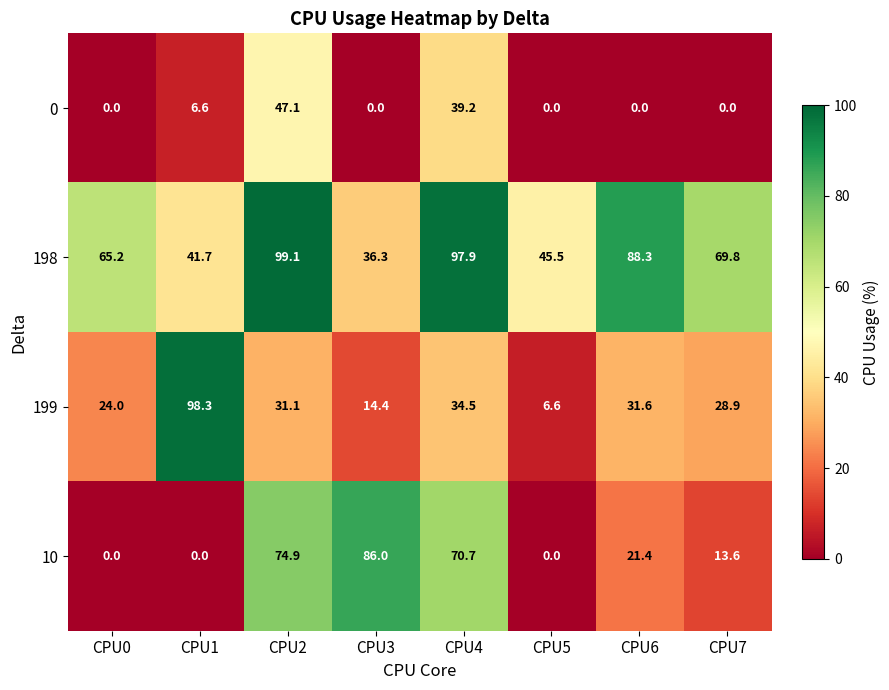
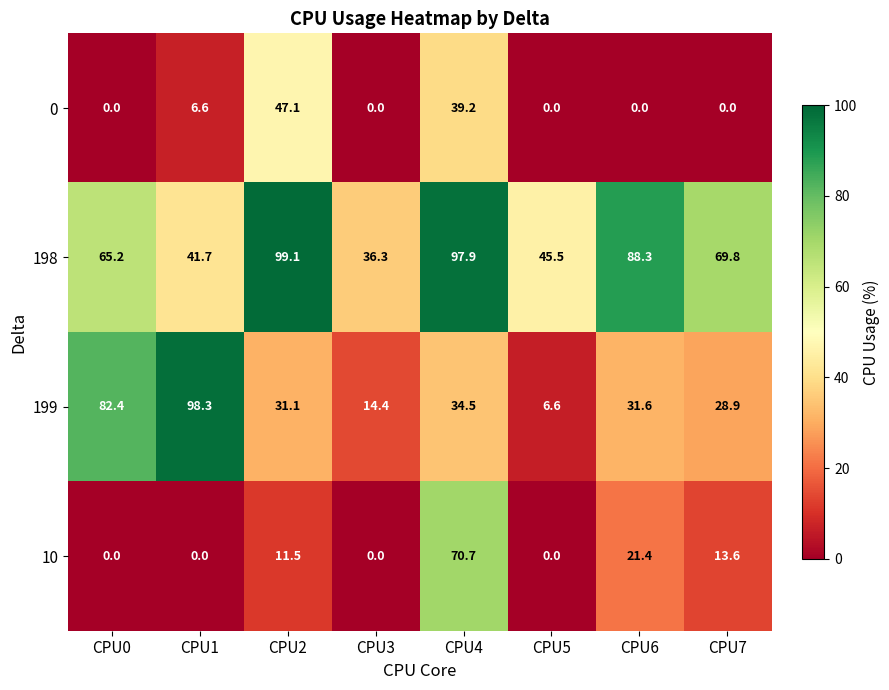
199, CPU0: 24.0 -> 82.4
10, CPU2: 74.9 -> 11.5
10, CPU3: 86.0 -> 0.0
